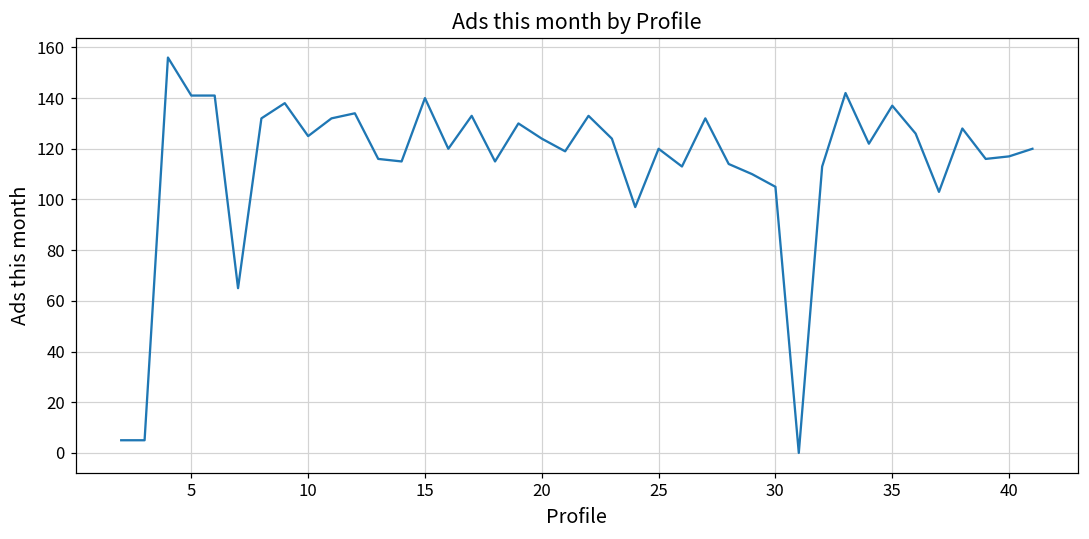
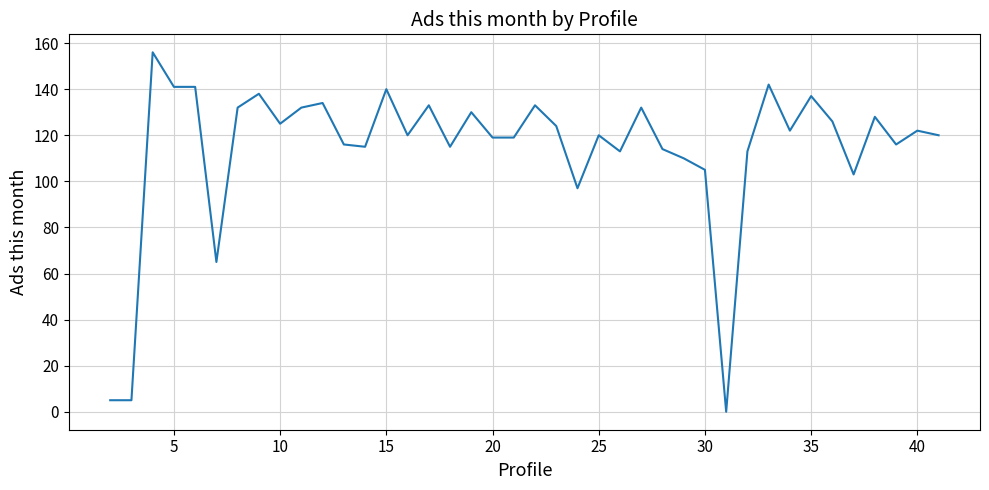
20: 124 -> 119
40: 117 -> 122
